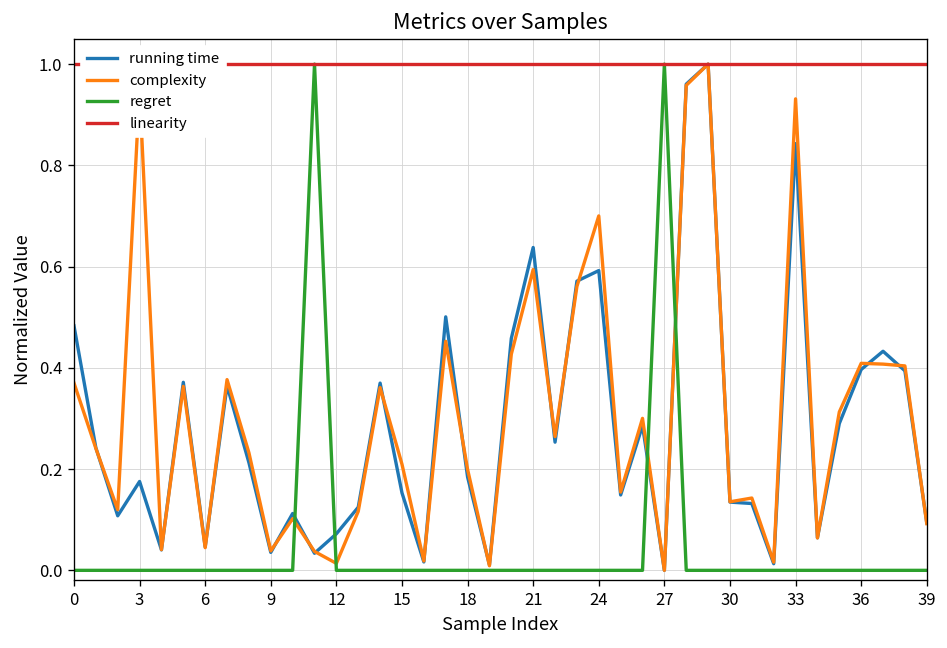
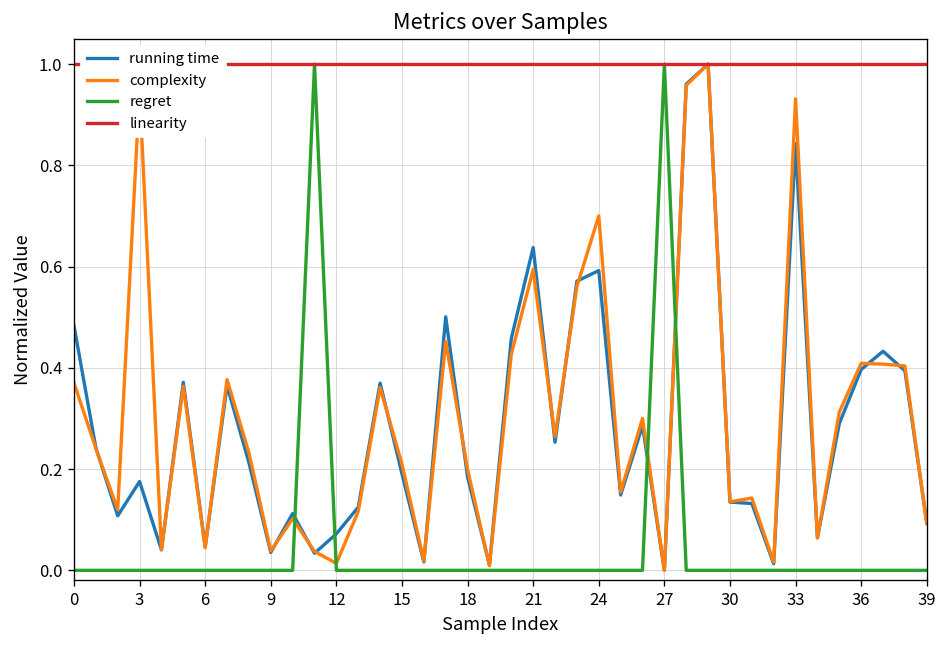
running time, 15: 0.15 -> 0.19
